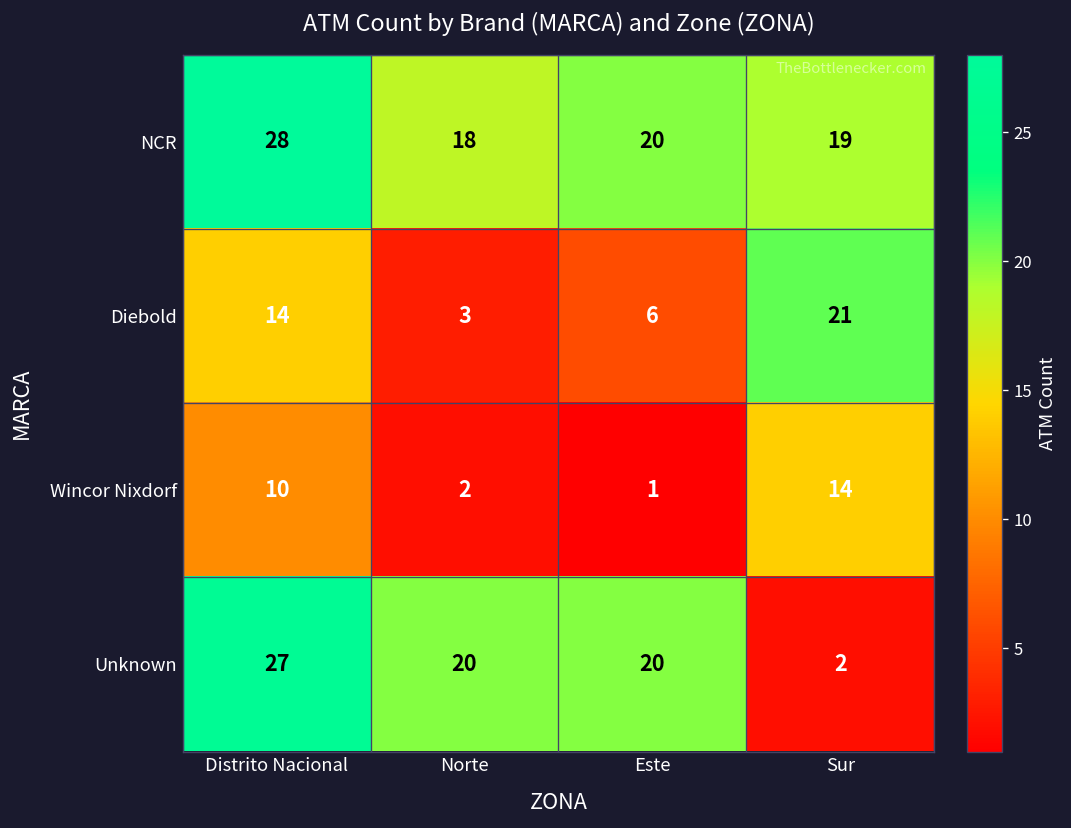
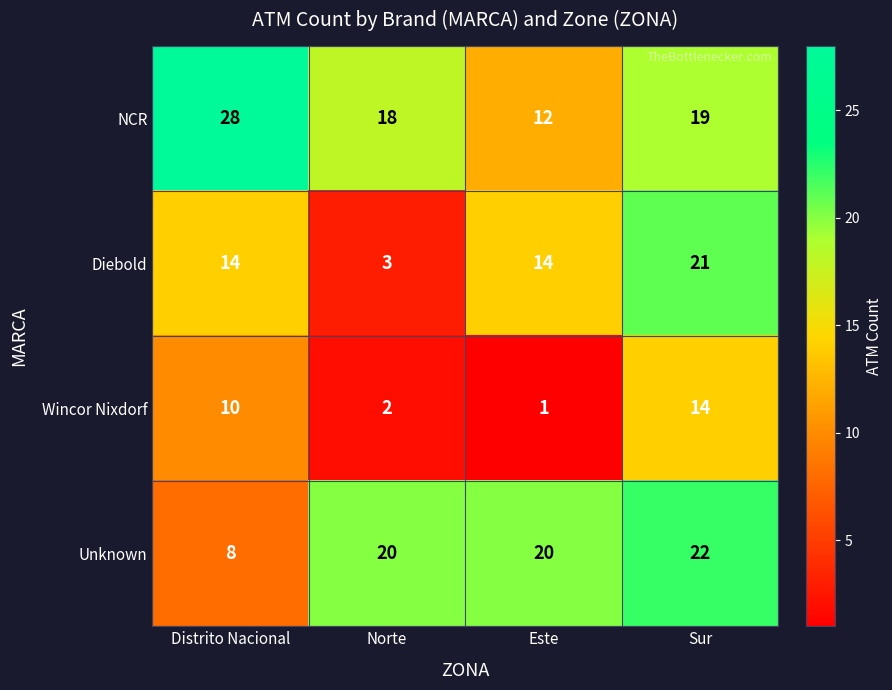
NCR, Este: 20 -> 12
Diebold, Este: 6 -> 14
Unknown, Distrito Nacional: 27 -> 8
Unknown, Sur: 2 -> 22
